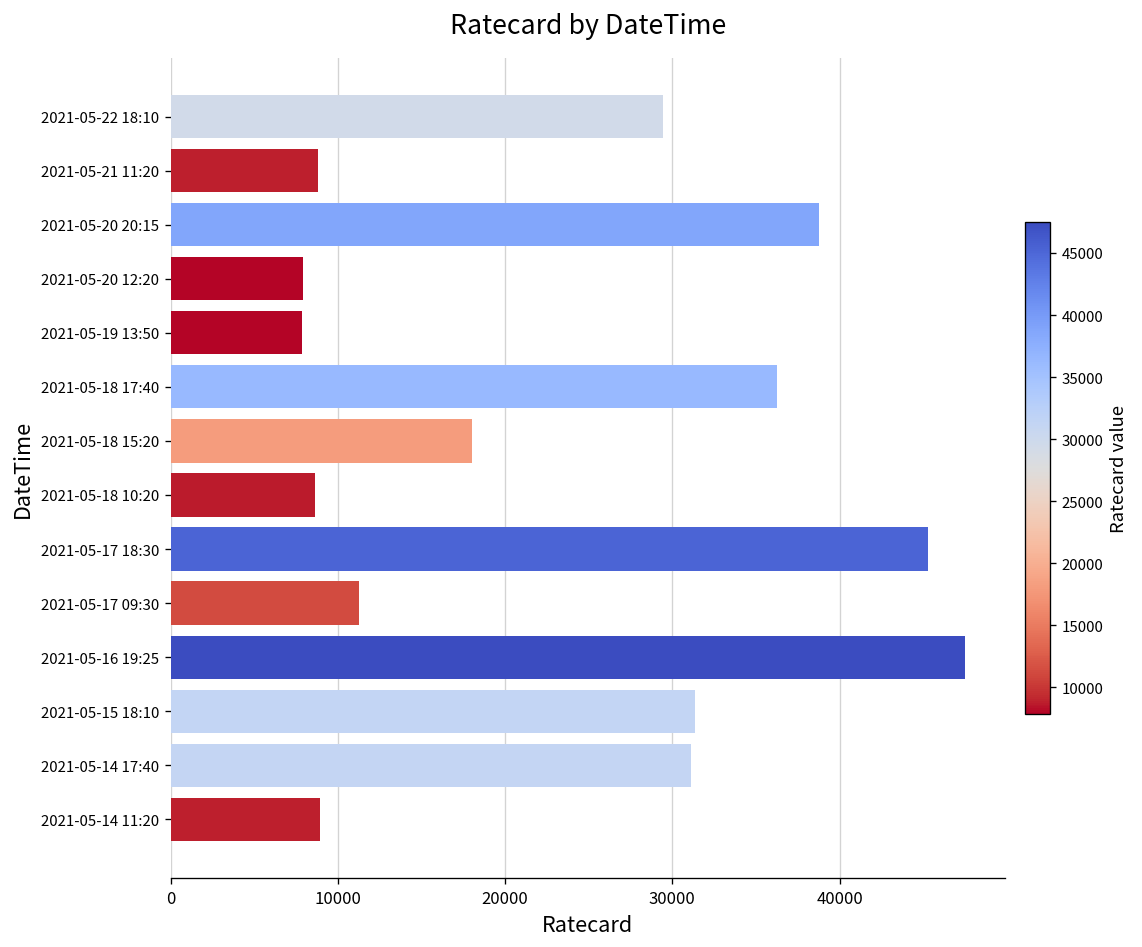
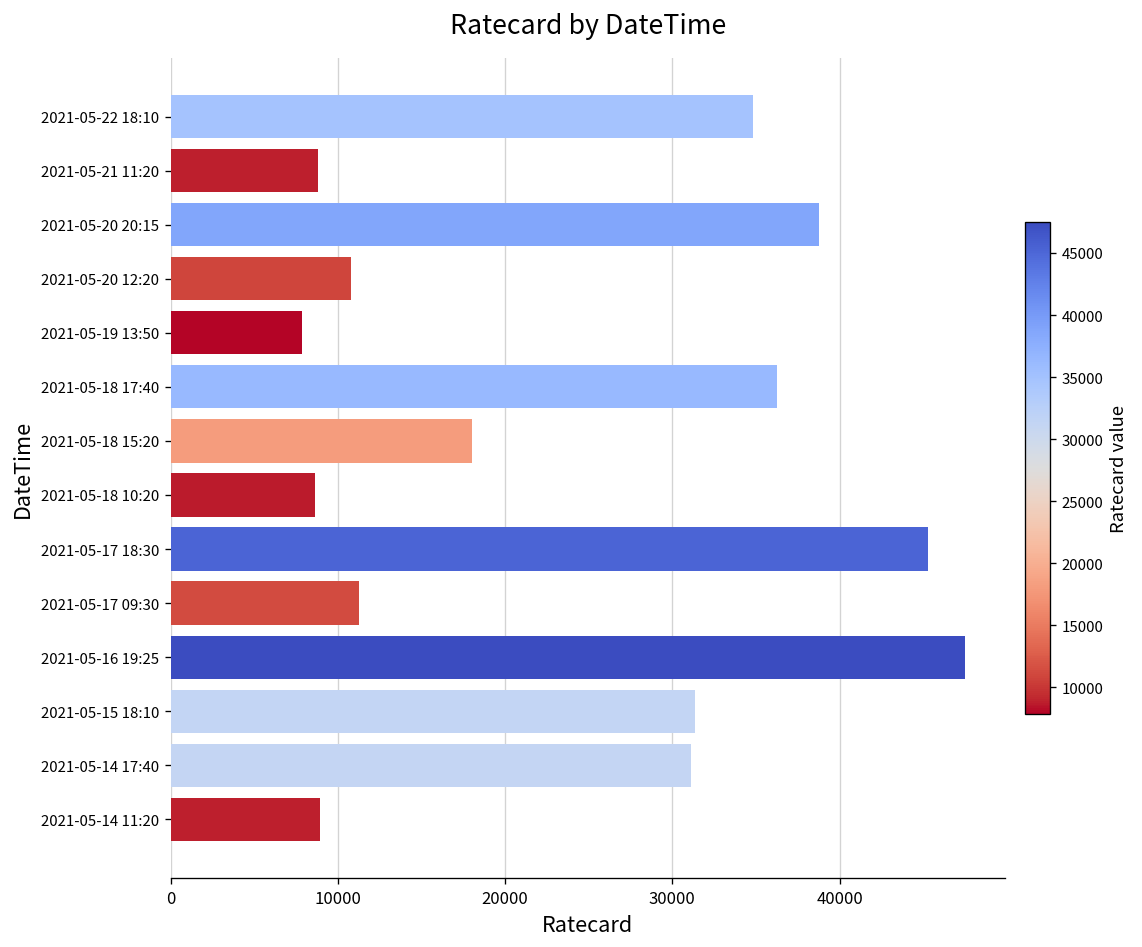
2021-05-22 18:10: 29400 -> 34800
2021-05-20 12:20: 7900 -> 10800
